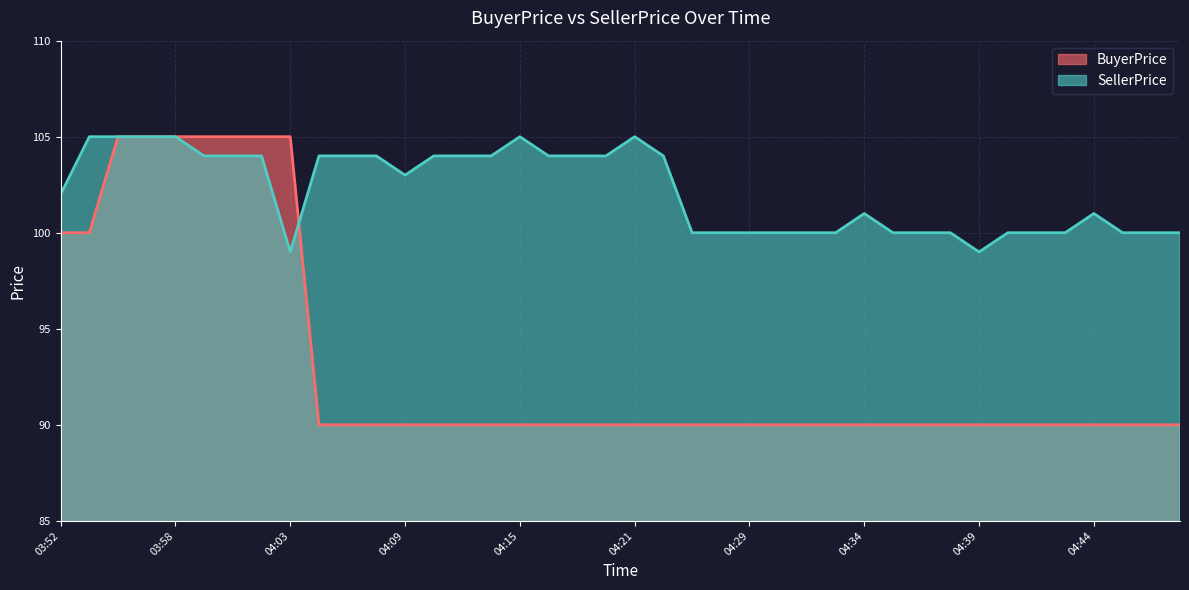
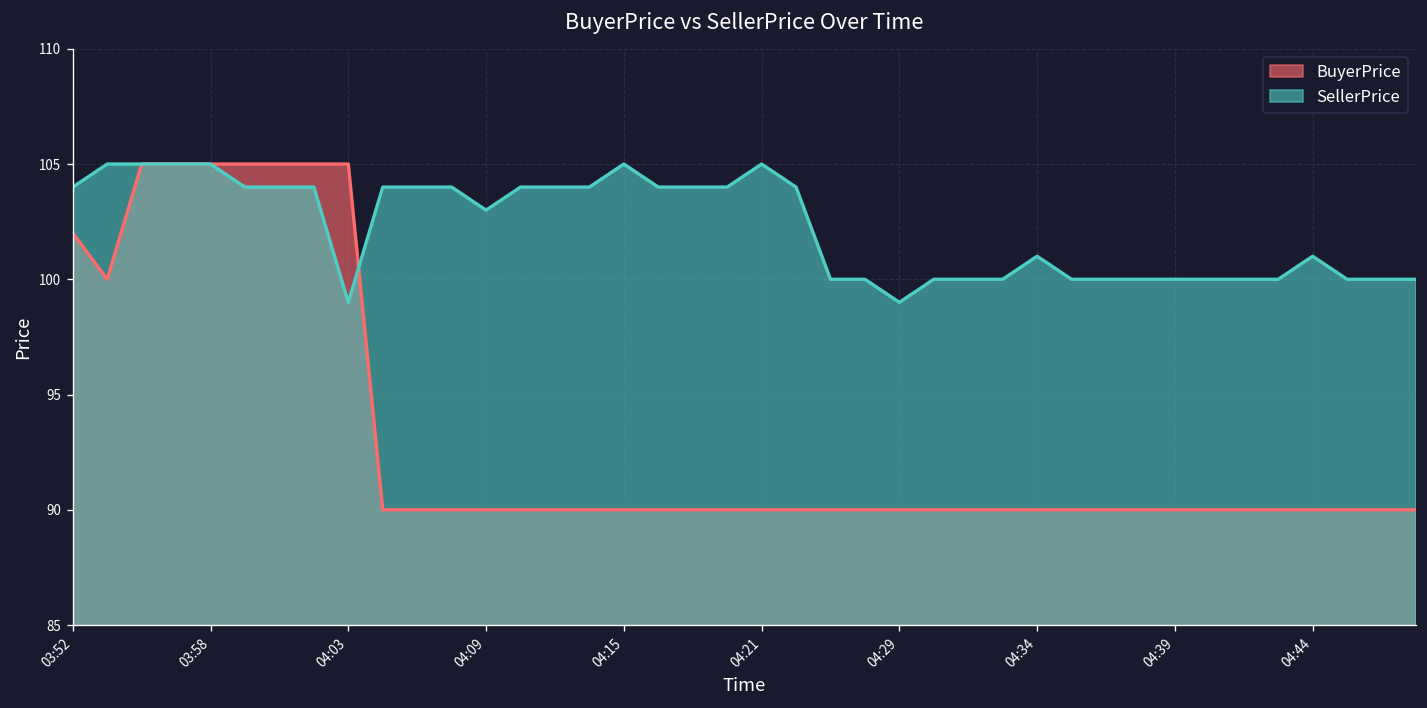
BuyerPrice, 03:52: 100 -> 102
SellerPrice, 03:52: 102 -> 104
SellerPrice, 04:29: 100 -> 99
SellerPrice, 04:39: 99 -> 100
